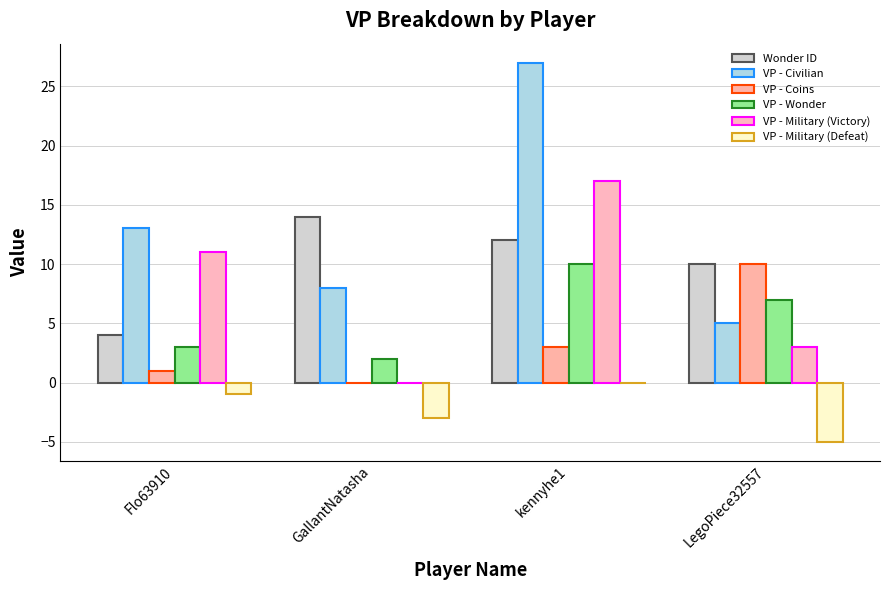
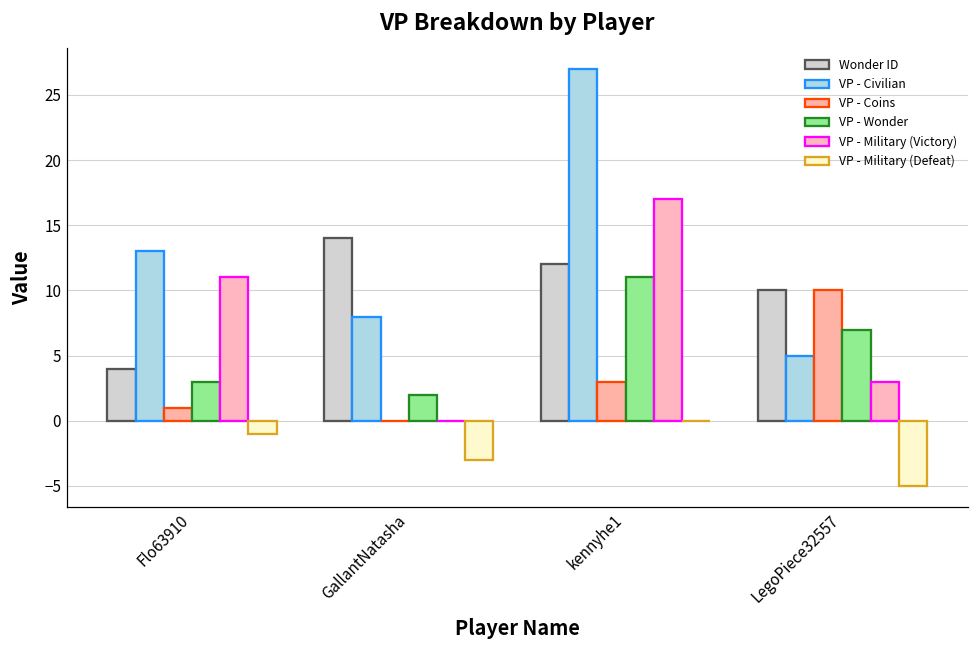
VP - Wonder, kennyhe1: 10 -> 11
